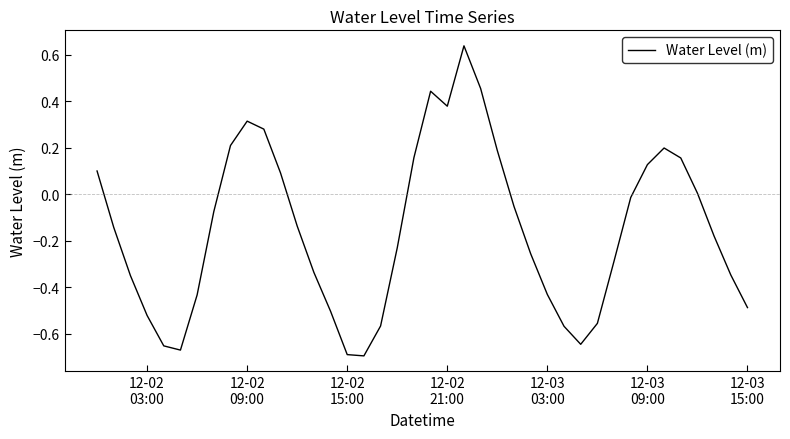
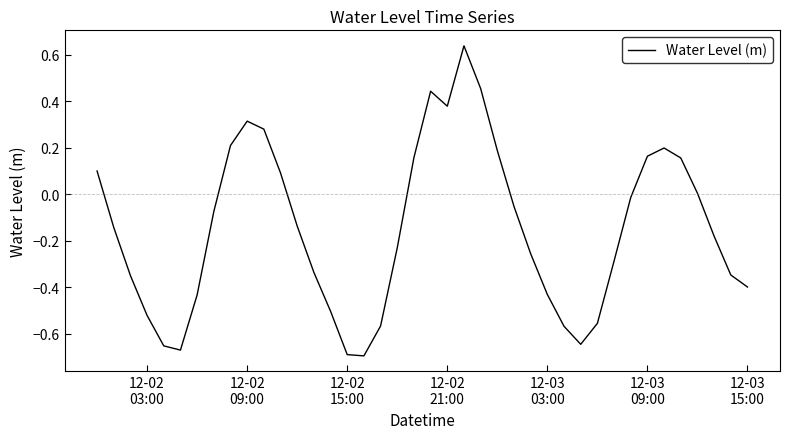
12-03 09:00: 0.13 -> 0.16
12-03 15:00: -0.49 -> -0.40
